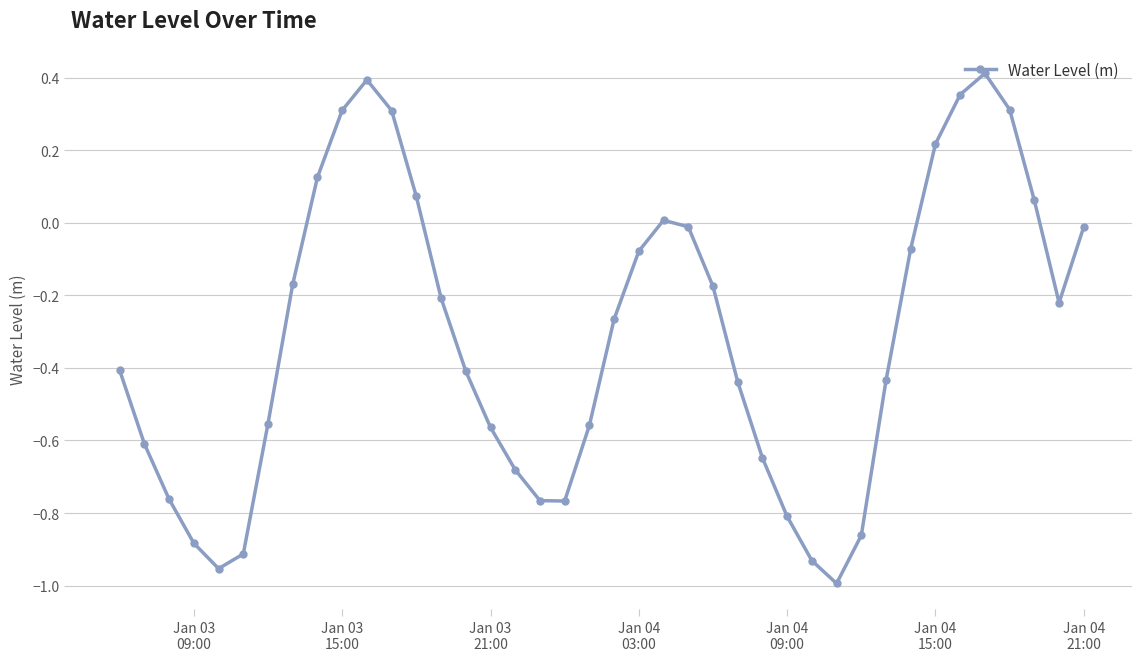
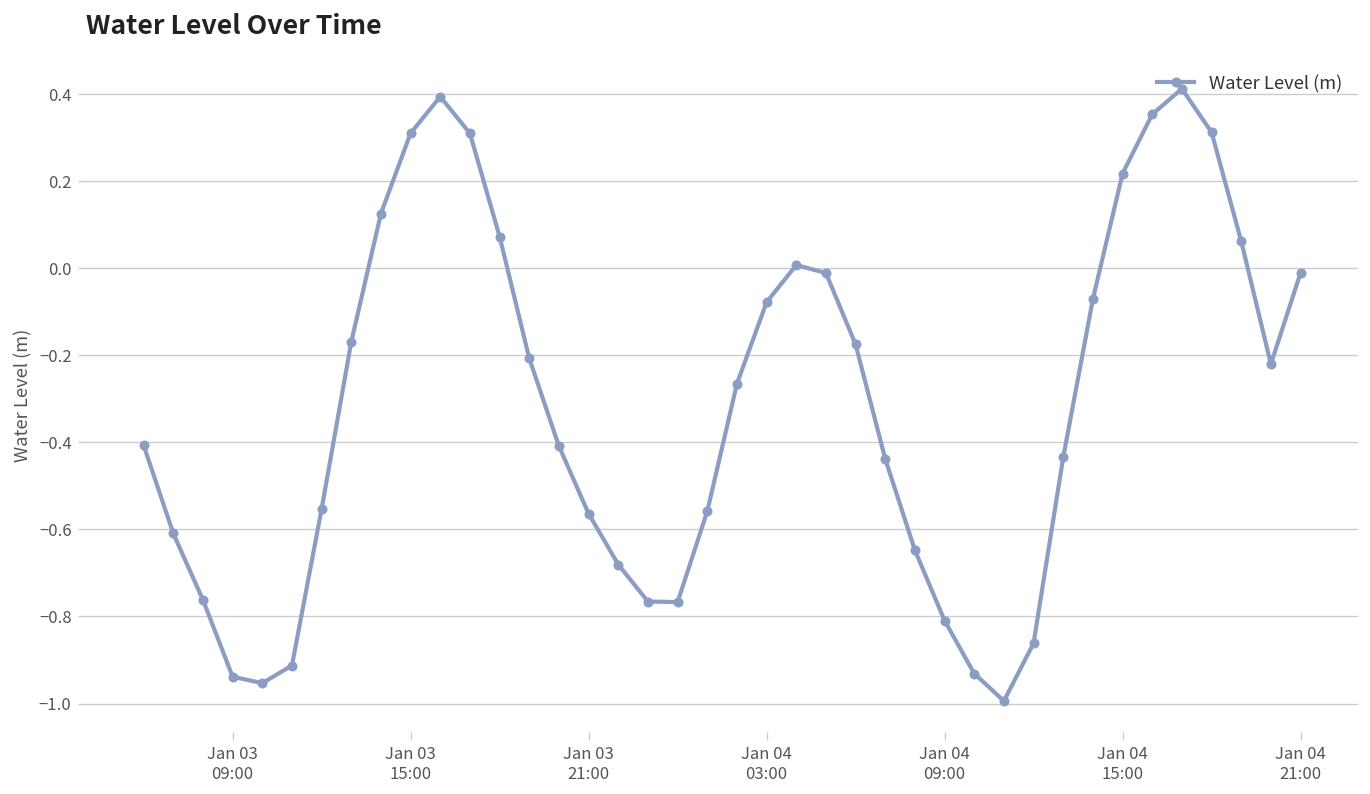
Jan 03 09:00: -0.88 -> -0.94
